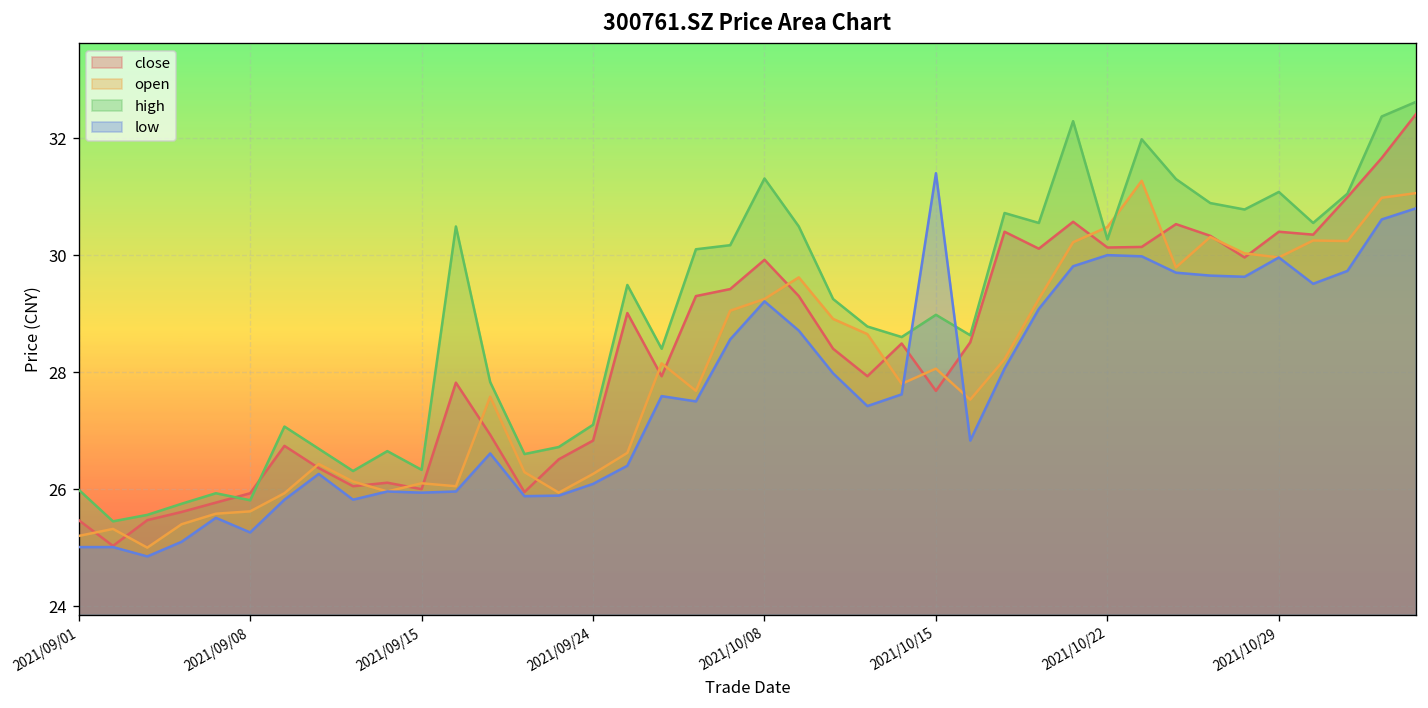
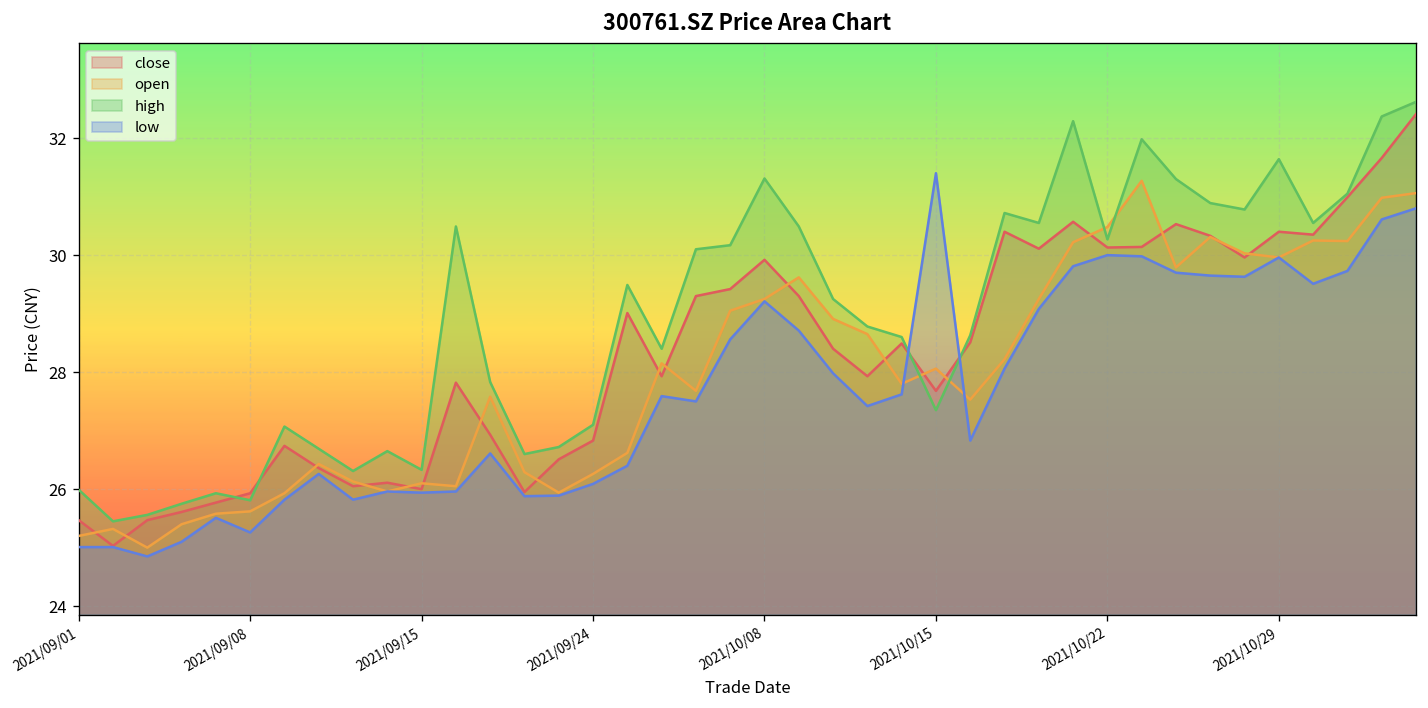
high, 2021/10/15: 29.0 -> 27.4
high, 2021/10/29: 31.1 -> 31.6
